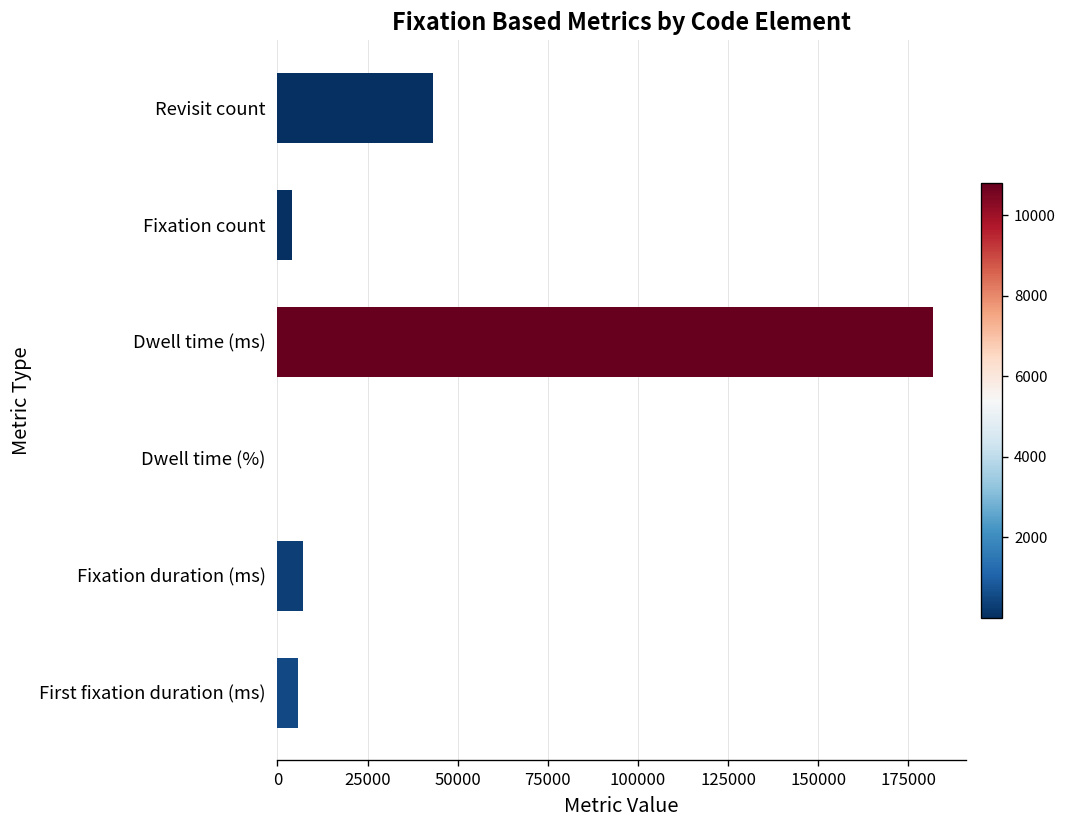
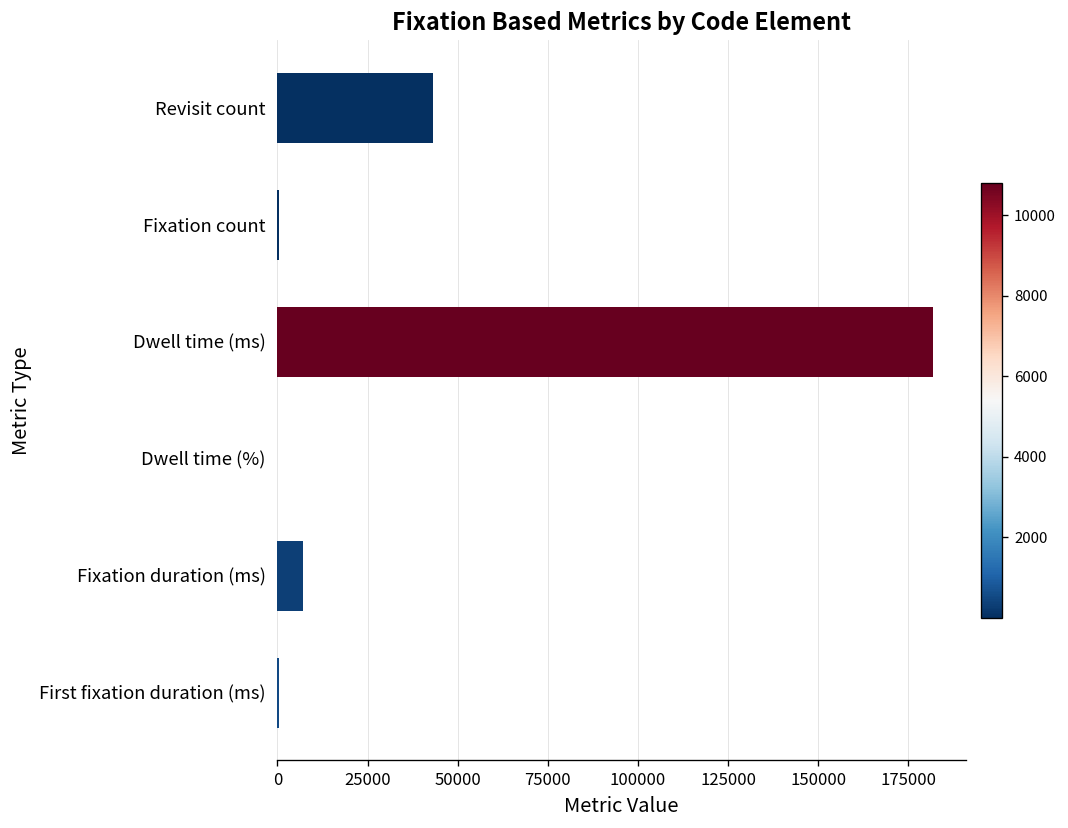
Fixation count: 4000 -> 1000
First fixation duration (ms): 6000 -> 1000
